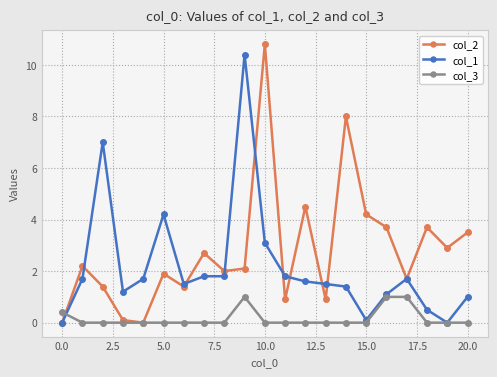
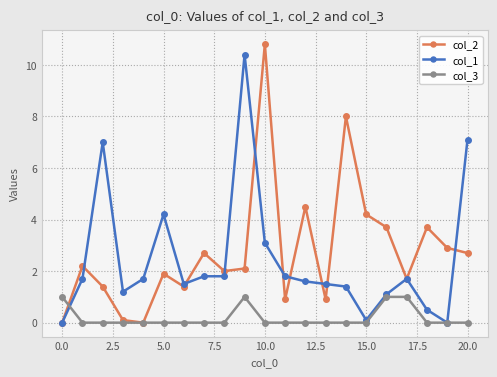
col_3, 0.0: 0.4 -> 1.0
col_2, 20.0: 3.5 -> 2.7
col_1, 20.0: 1.0 -> 7.1
